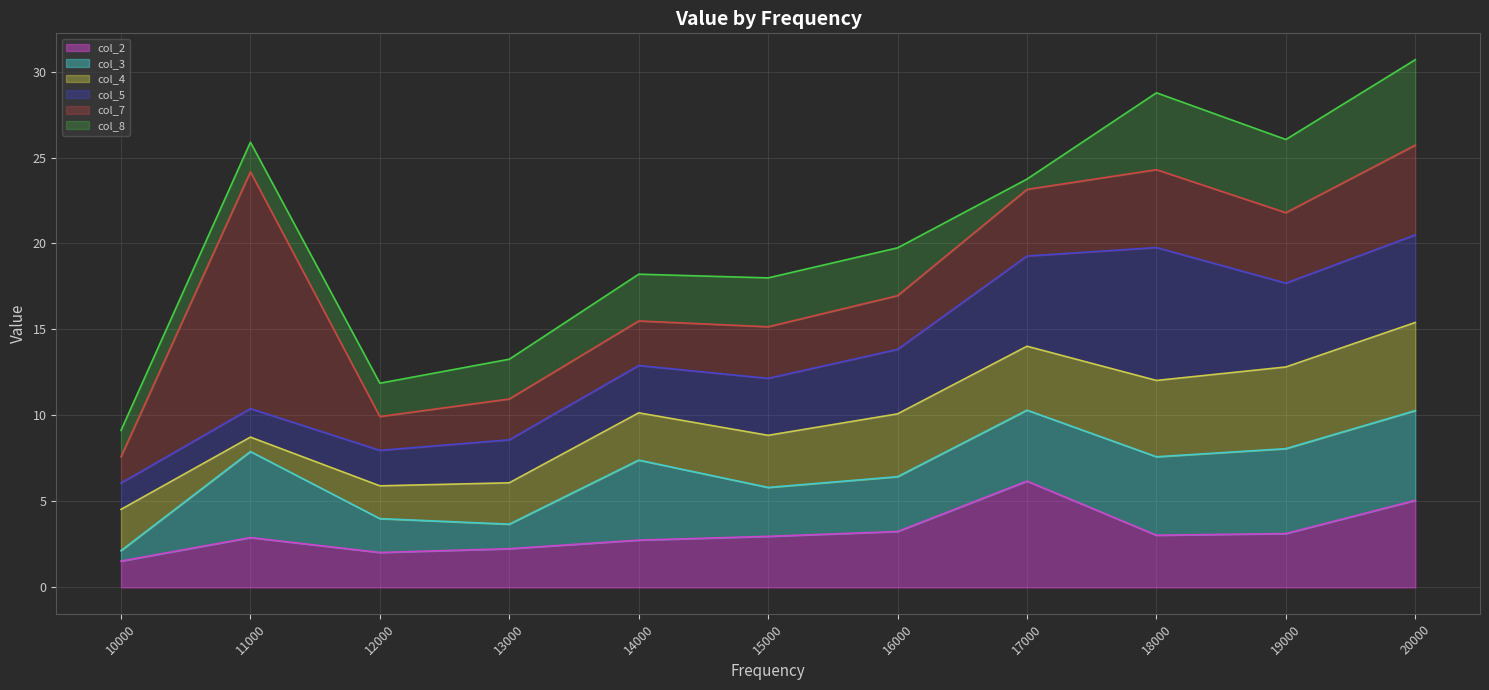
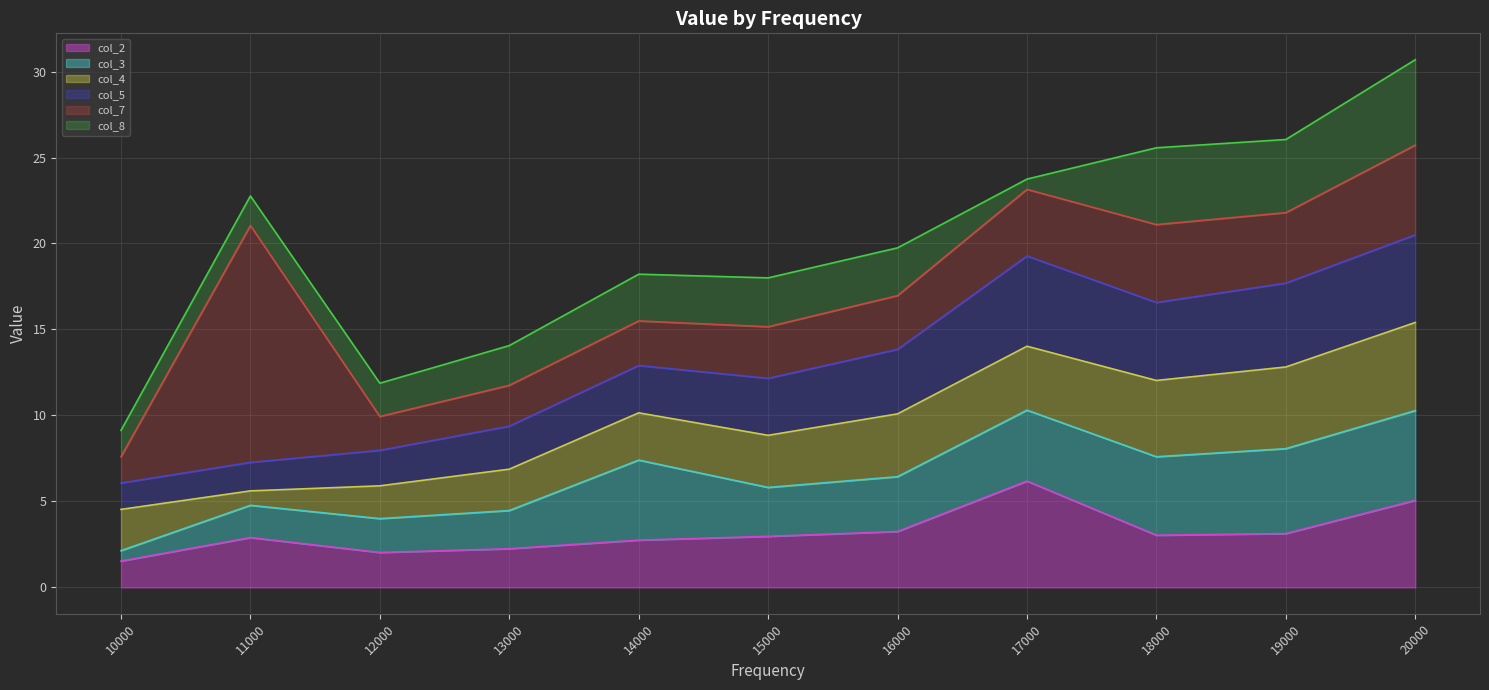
col_3, 11000: 5.0 -> 1.9
col_3, 13000: 1.4 -> 2.2
col_5, 18000: 7.7 -> 4.5
